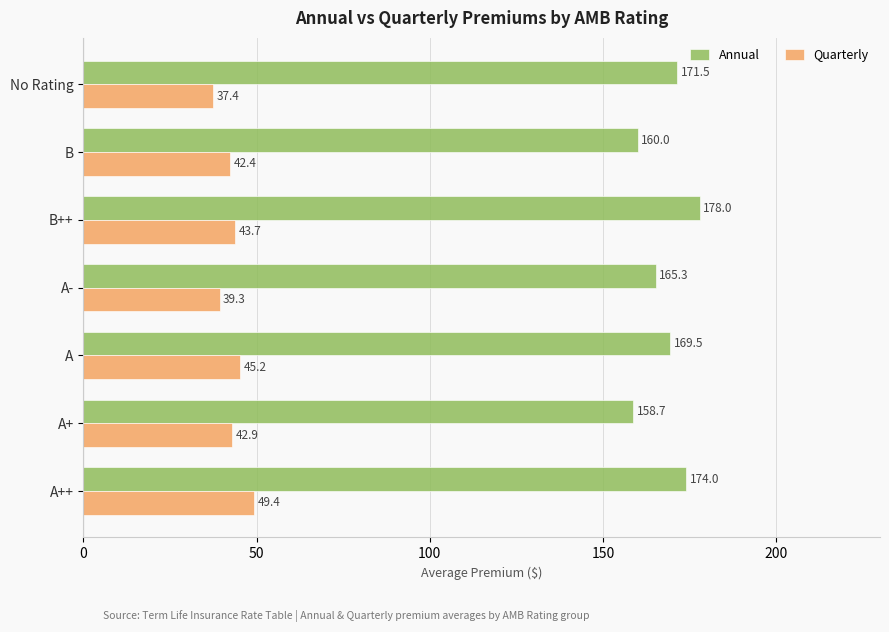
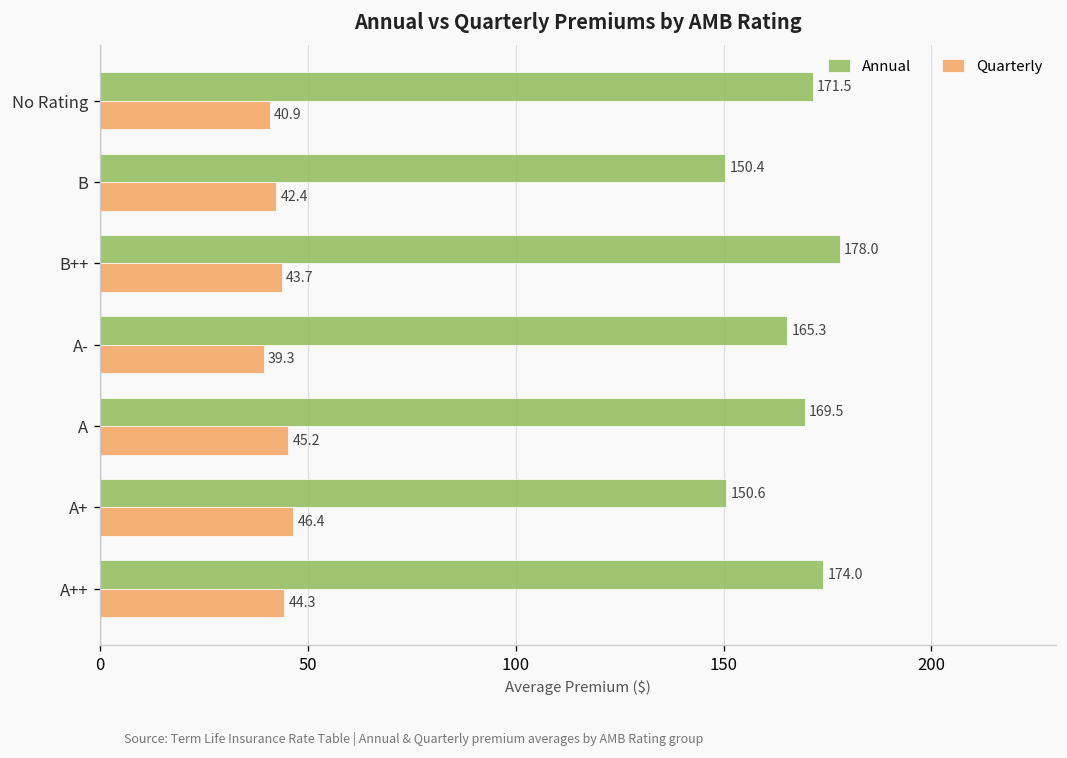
Quarterly, No Rating: 37.4 -> 40.9
Annual, B: 160.0 -> 150.4
Annual, A+: 158.7 -> 150.6
Quarterly, A+: 42.9 -> 46.4
Quarterly, A++: 49.4 -> 44.3
